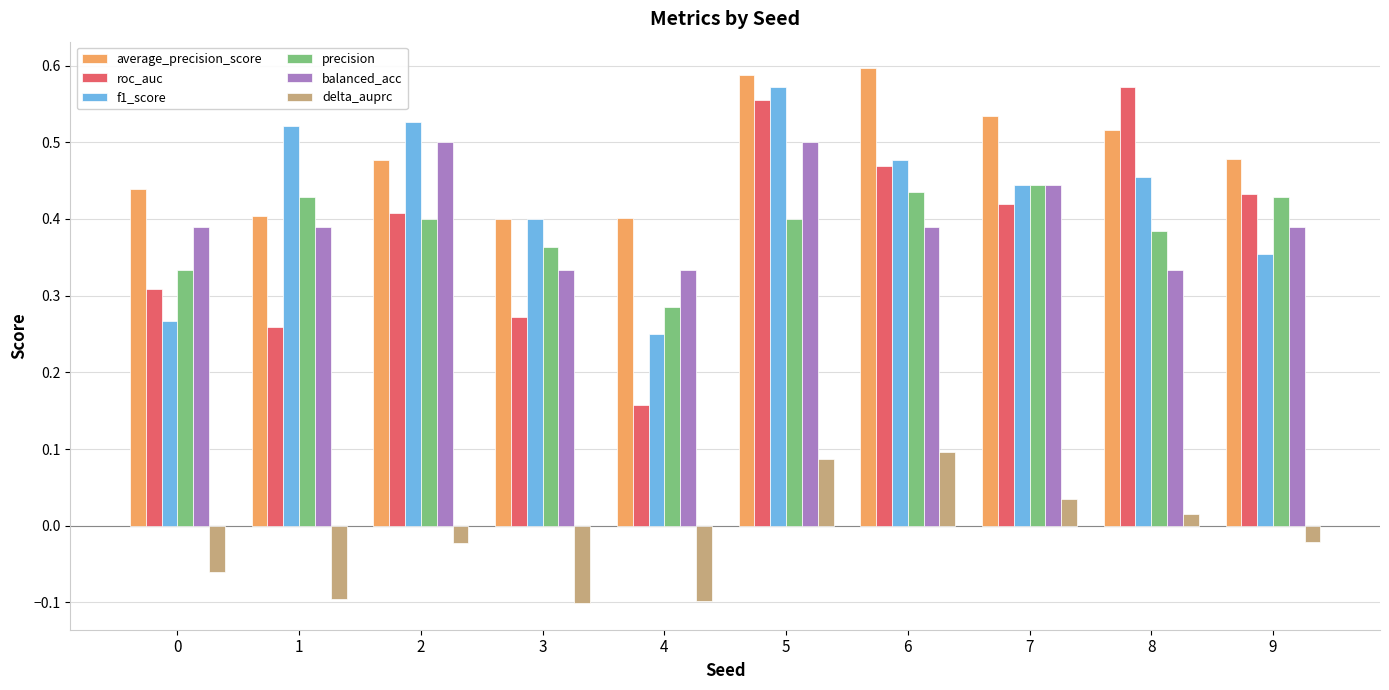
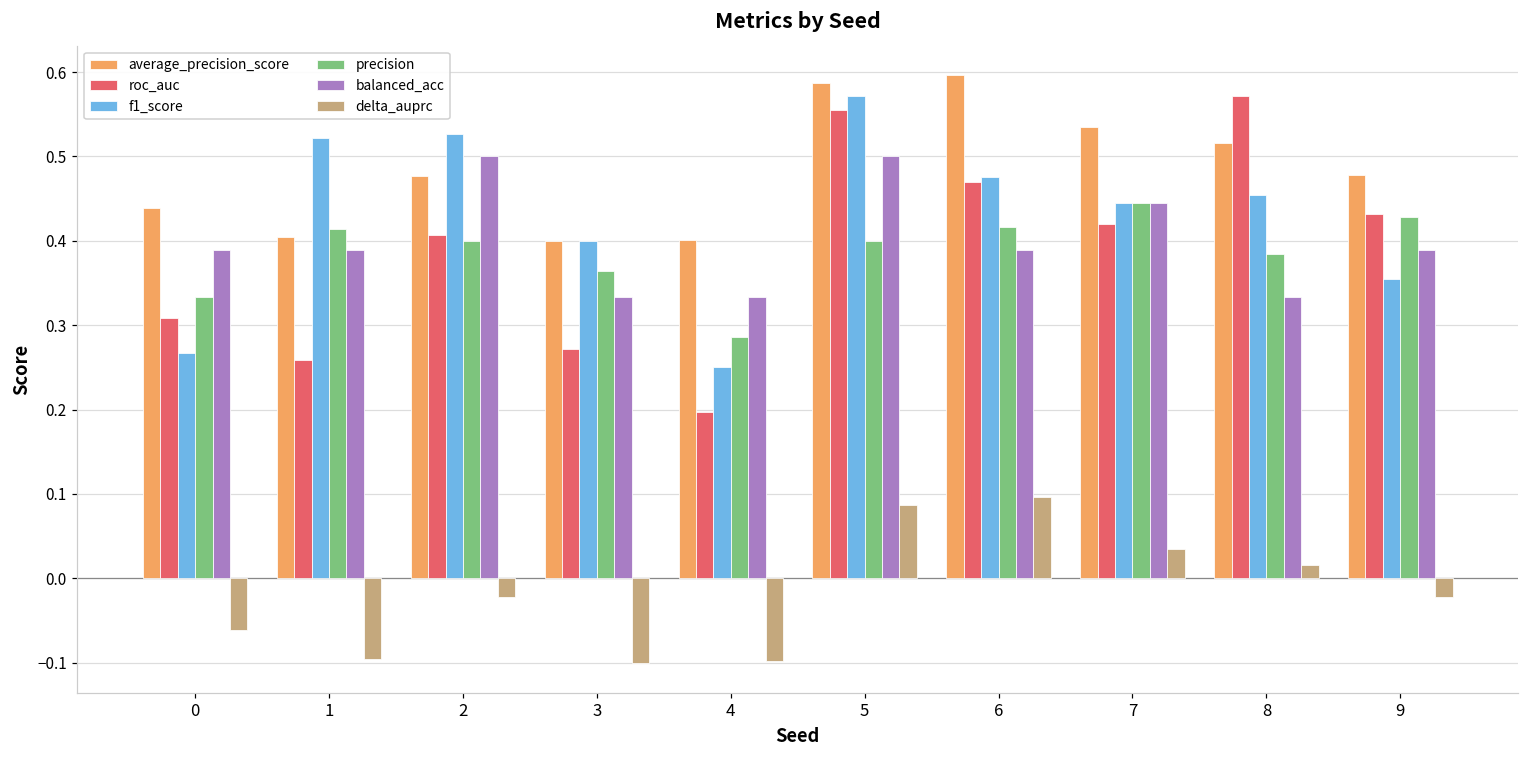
precision, 1: 0.43 -> 0.41
roc_auc, 4: 0.16 -> 0.20
precision, 6: 0.44 -> 0.42
